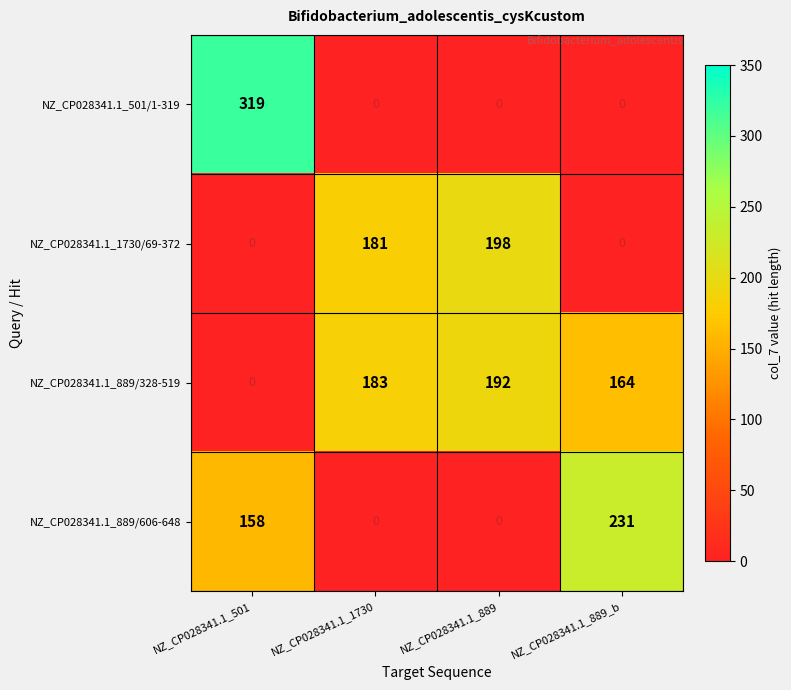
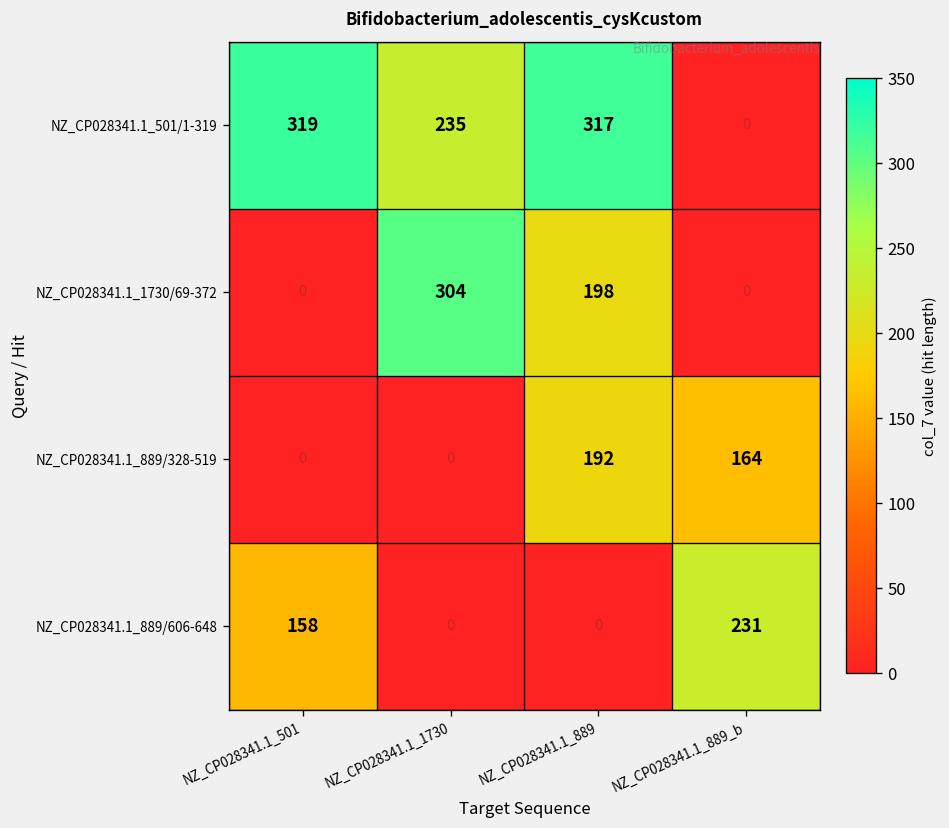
NZ_CP028341.1_501/1-319, NZ_CP028341.1_1730: 0 -> 235
NZ_CP028341.1_501/1-319, NZ_CP028341.1_889: 0 -> 317
NZ_CP028341.1_1730/69-372, NZ_CP028341.1_1730: 181 -> 304
NZ_CP028341.1_889/328-519, NZ_CP028341.1_1730: 183 -> 0
